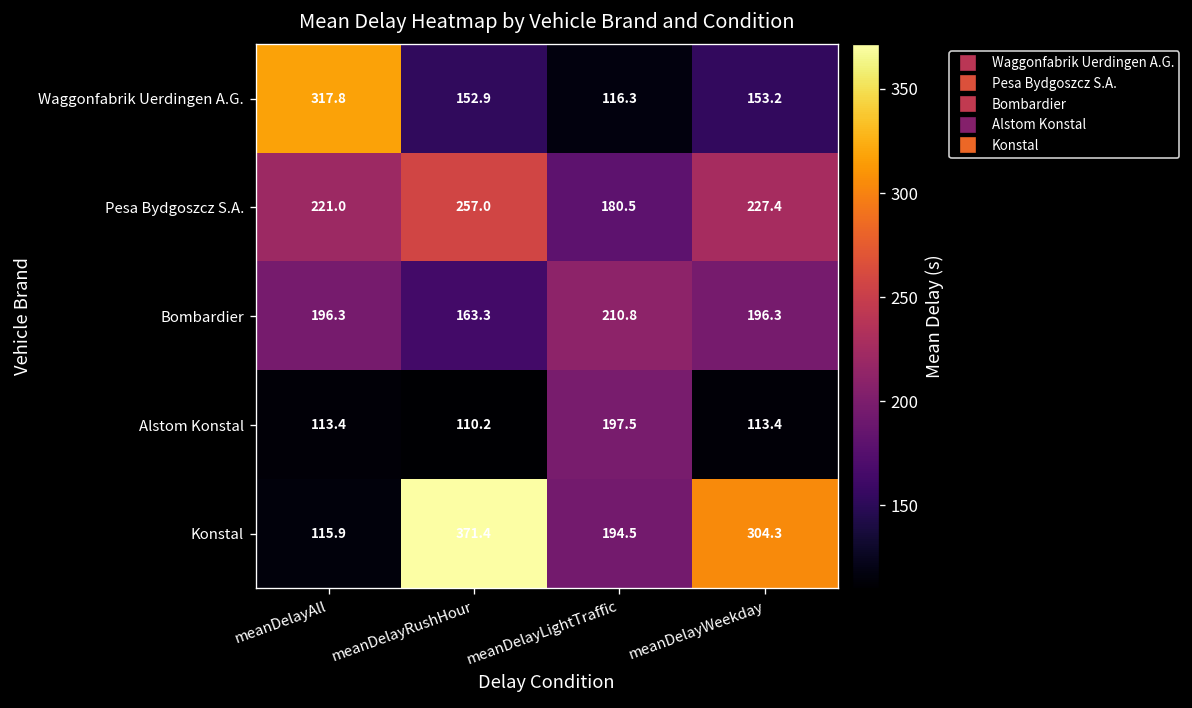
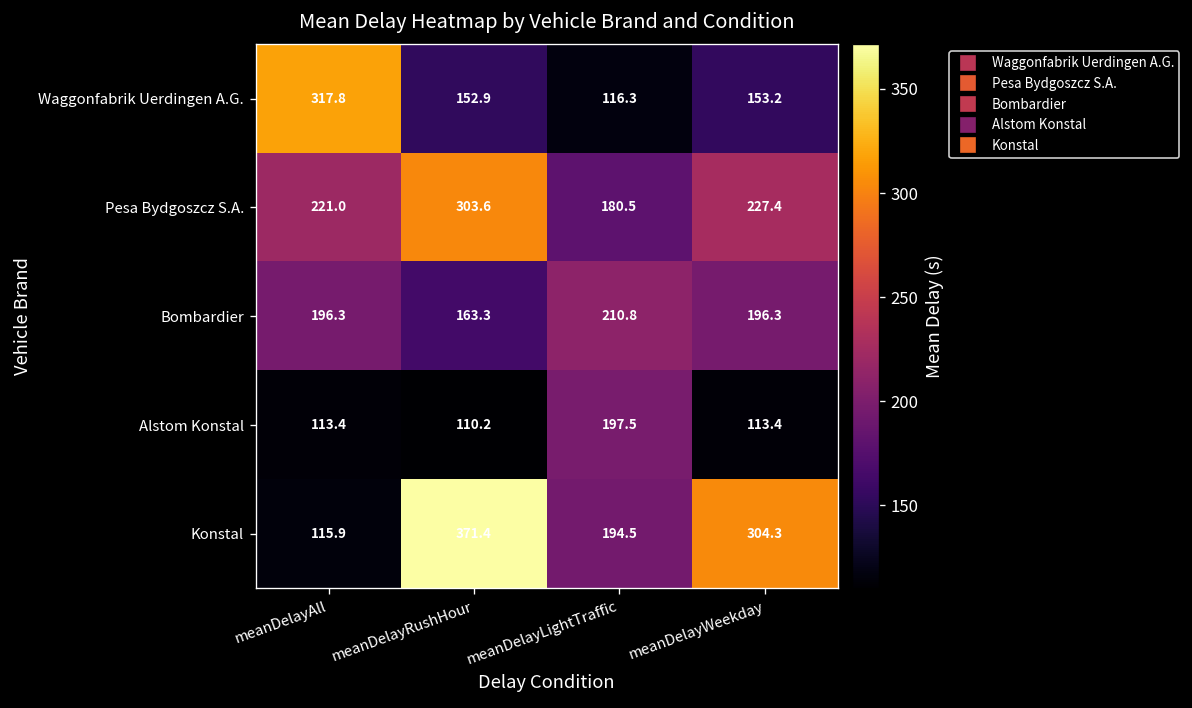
Pesa Bydgoszcz S.A., meanDelayRushHour: 257.0 -> 303.6
